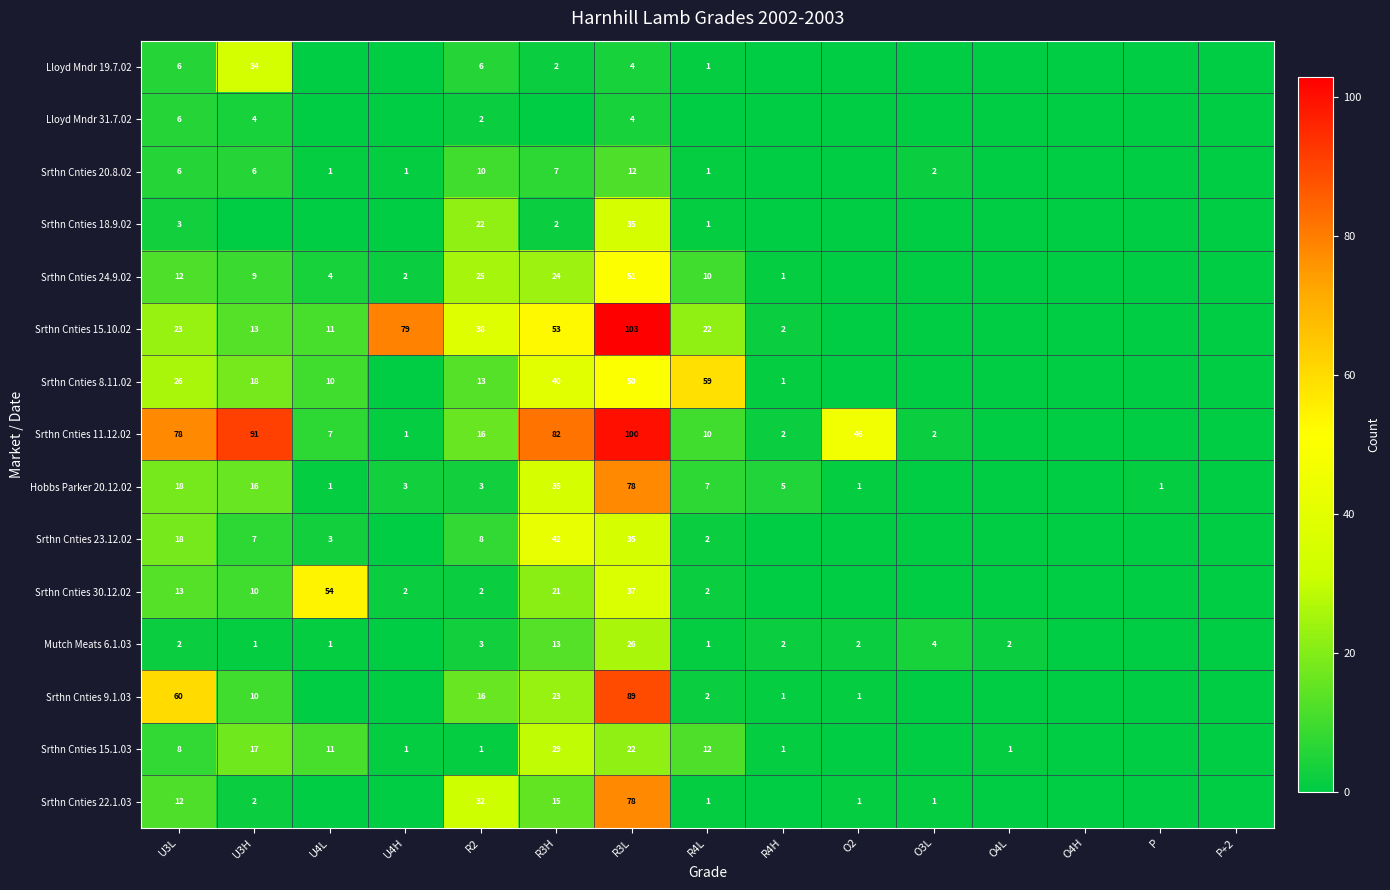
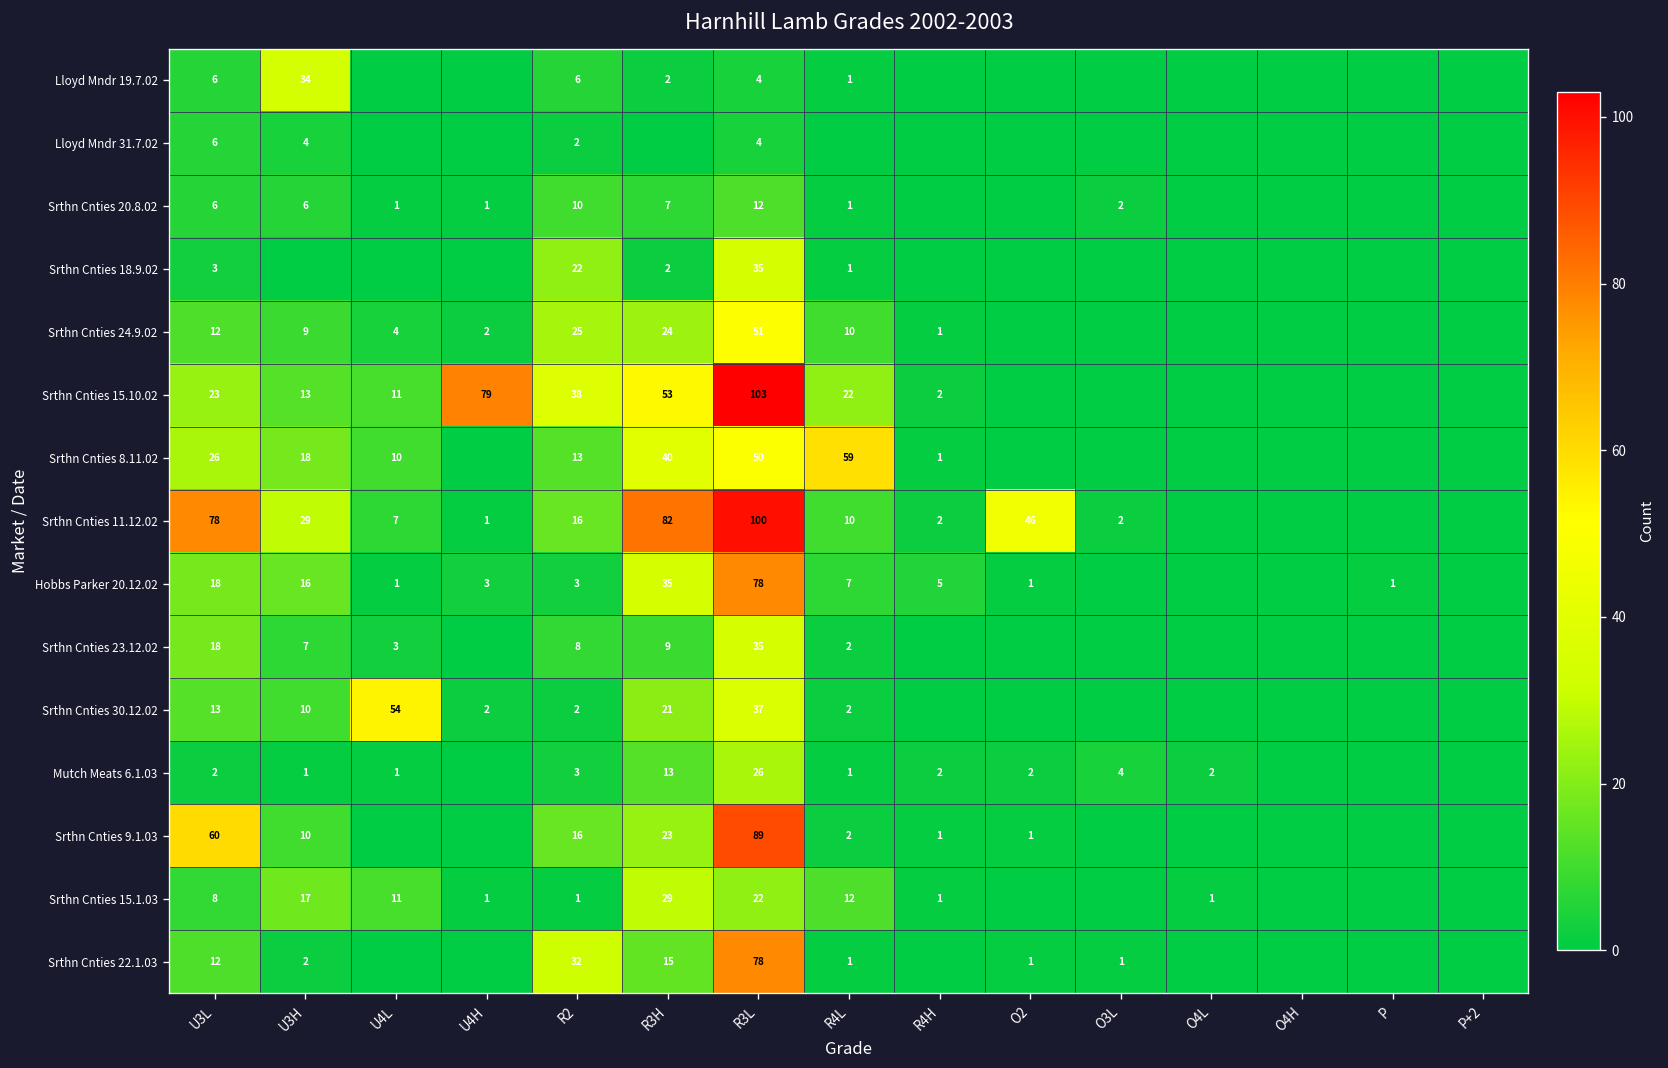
Srthn Cnties 11.12.02, U3H: 91 -> 29
Srthn Cnties 23.12.02, R3H: 42 -> 9
